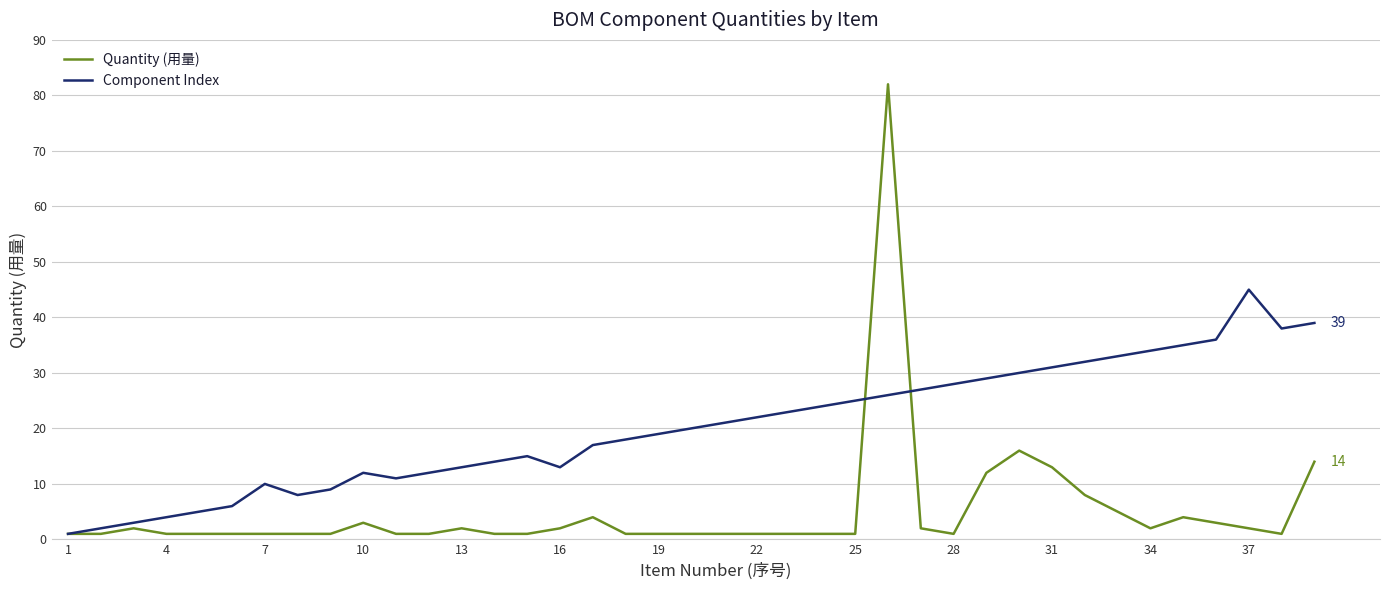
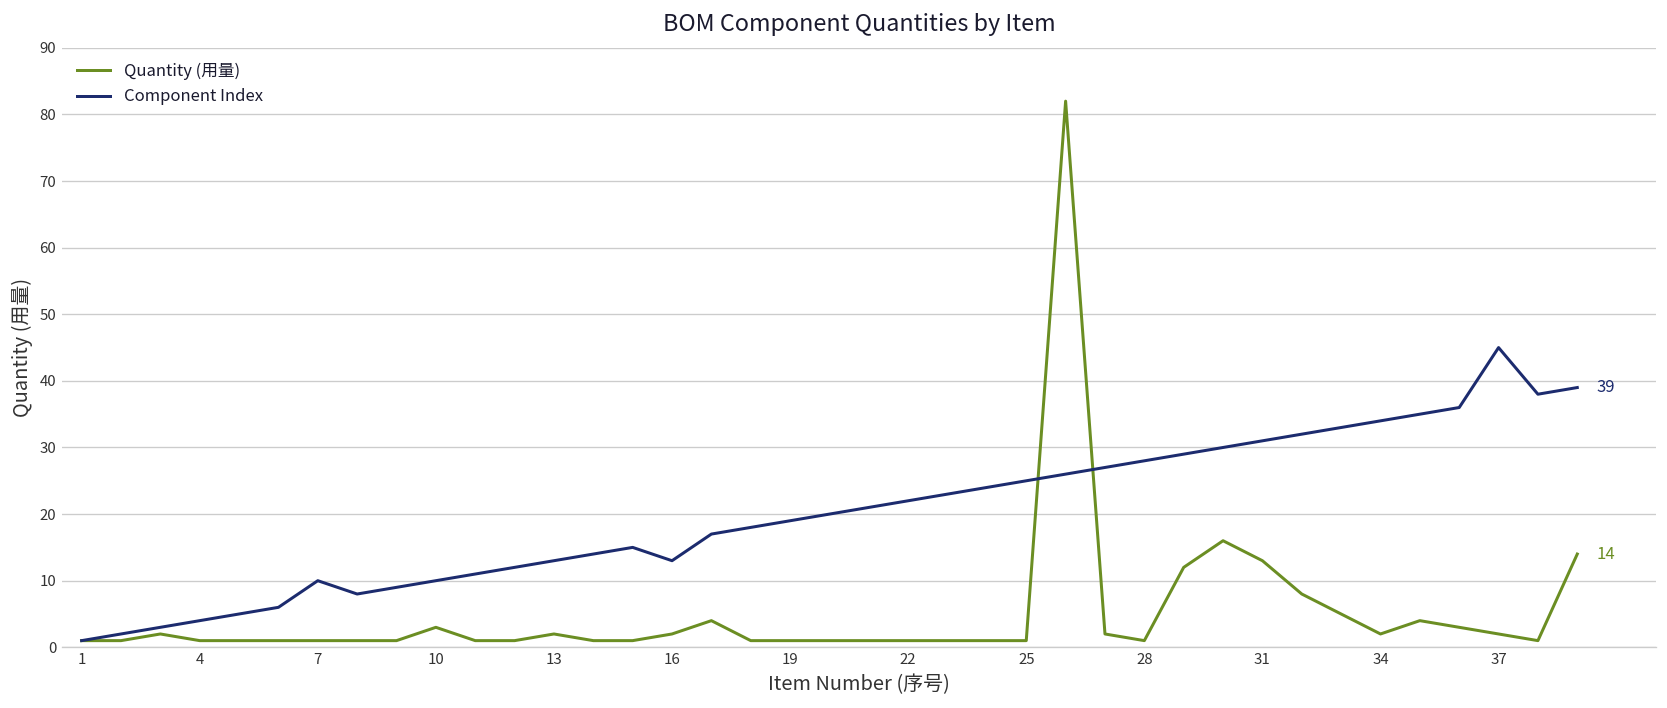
Component Index, 10: 12 -> 10
